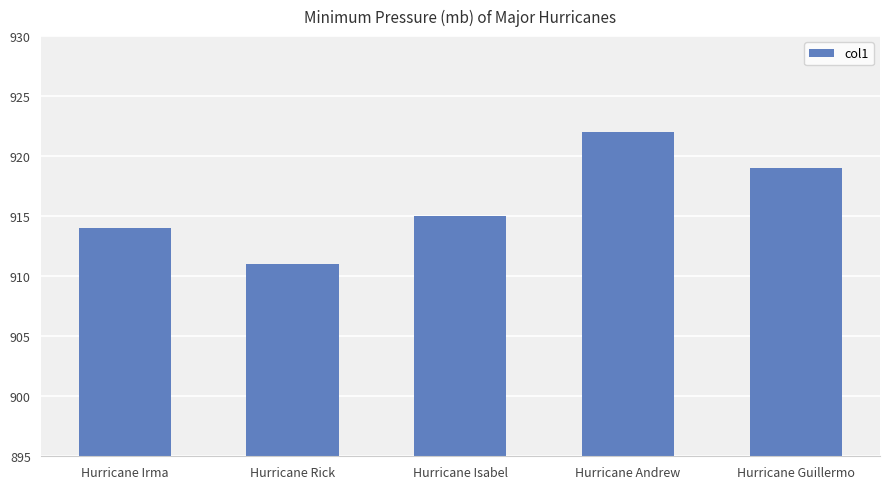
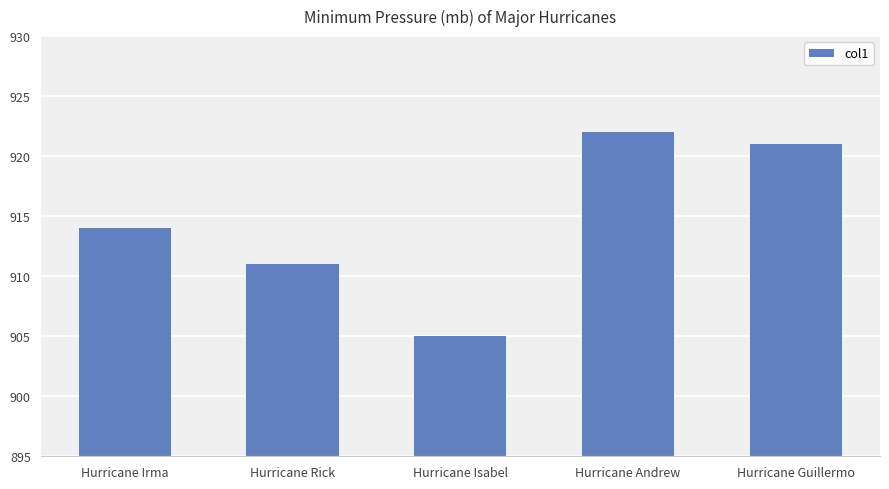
Hurricane Isabel: 915 -> 905
Hurricane Guillermo: 919 -> 921
